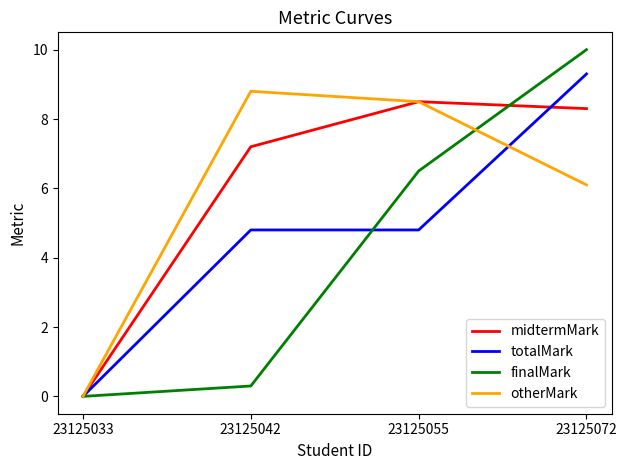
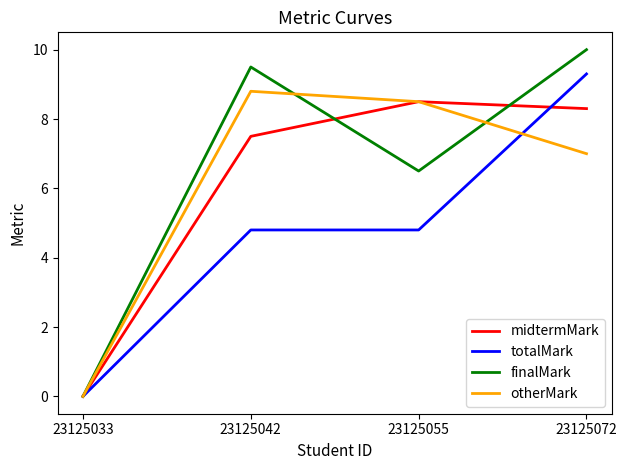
midtermMark, 23125042: 7.2 -> 7.5
finalMark, 23125042: 0.3 -> 9.5
otherMark, 23125072: 6.1 -> 7.0
